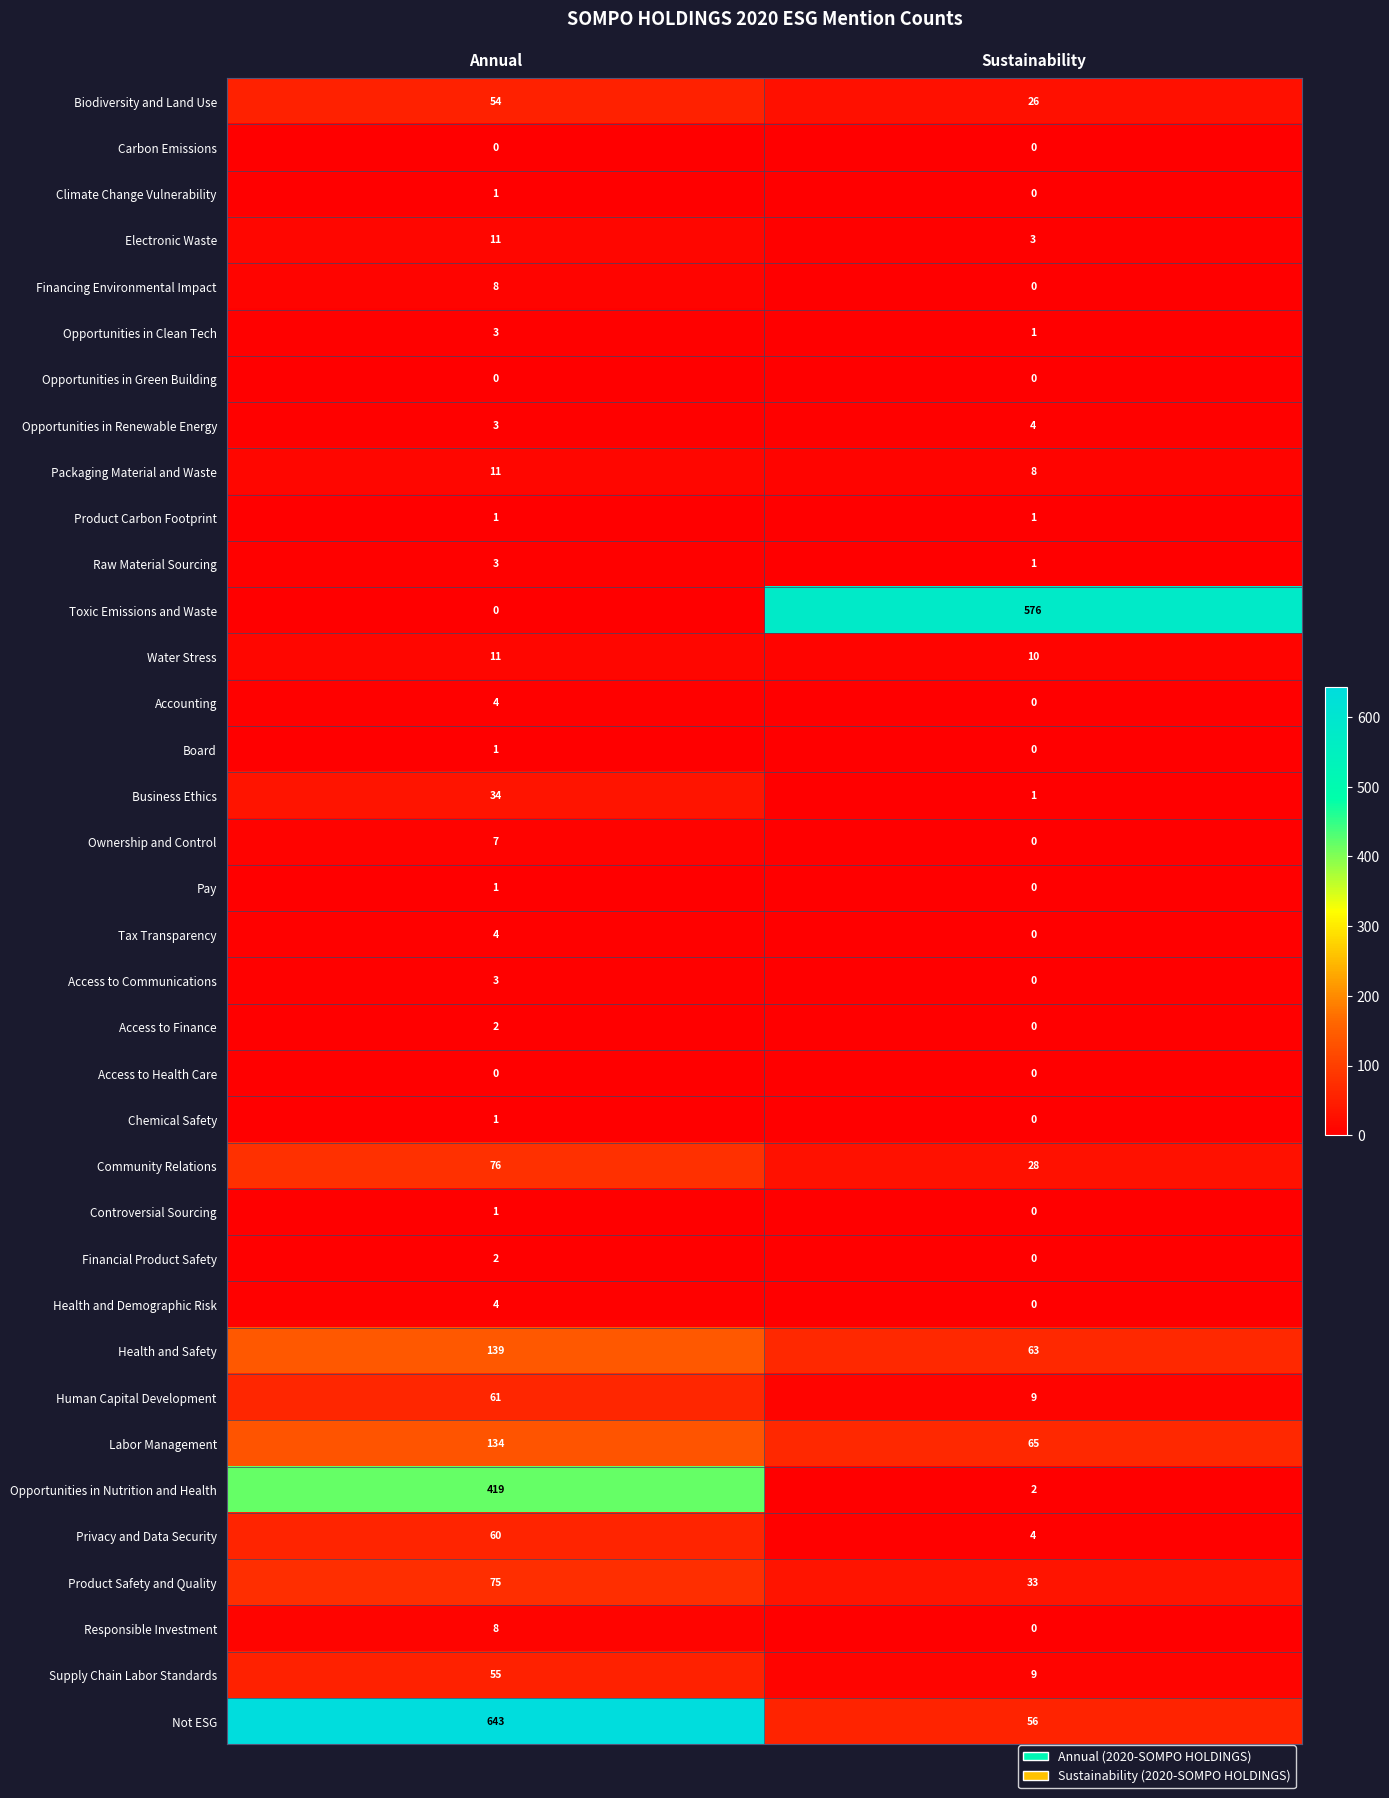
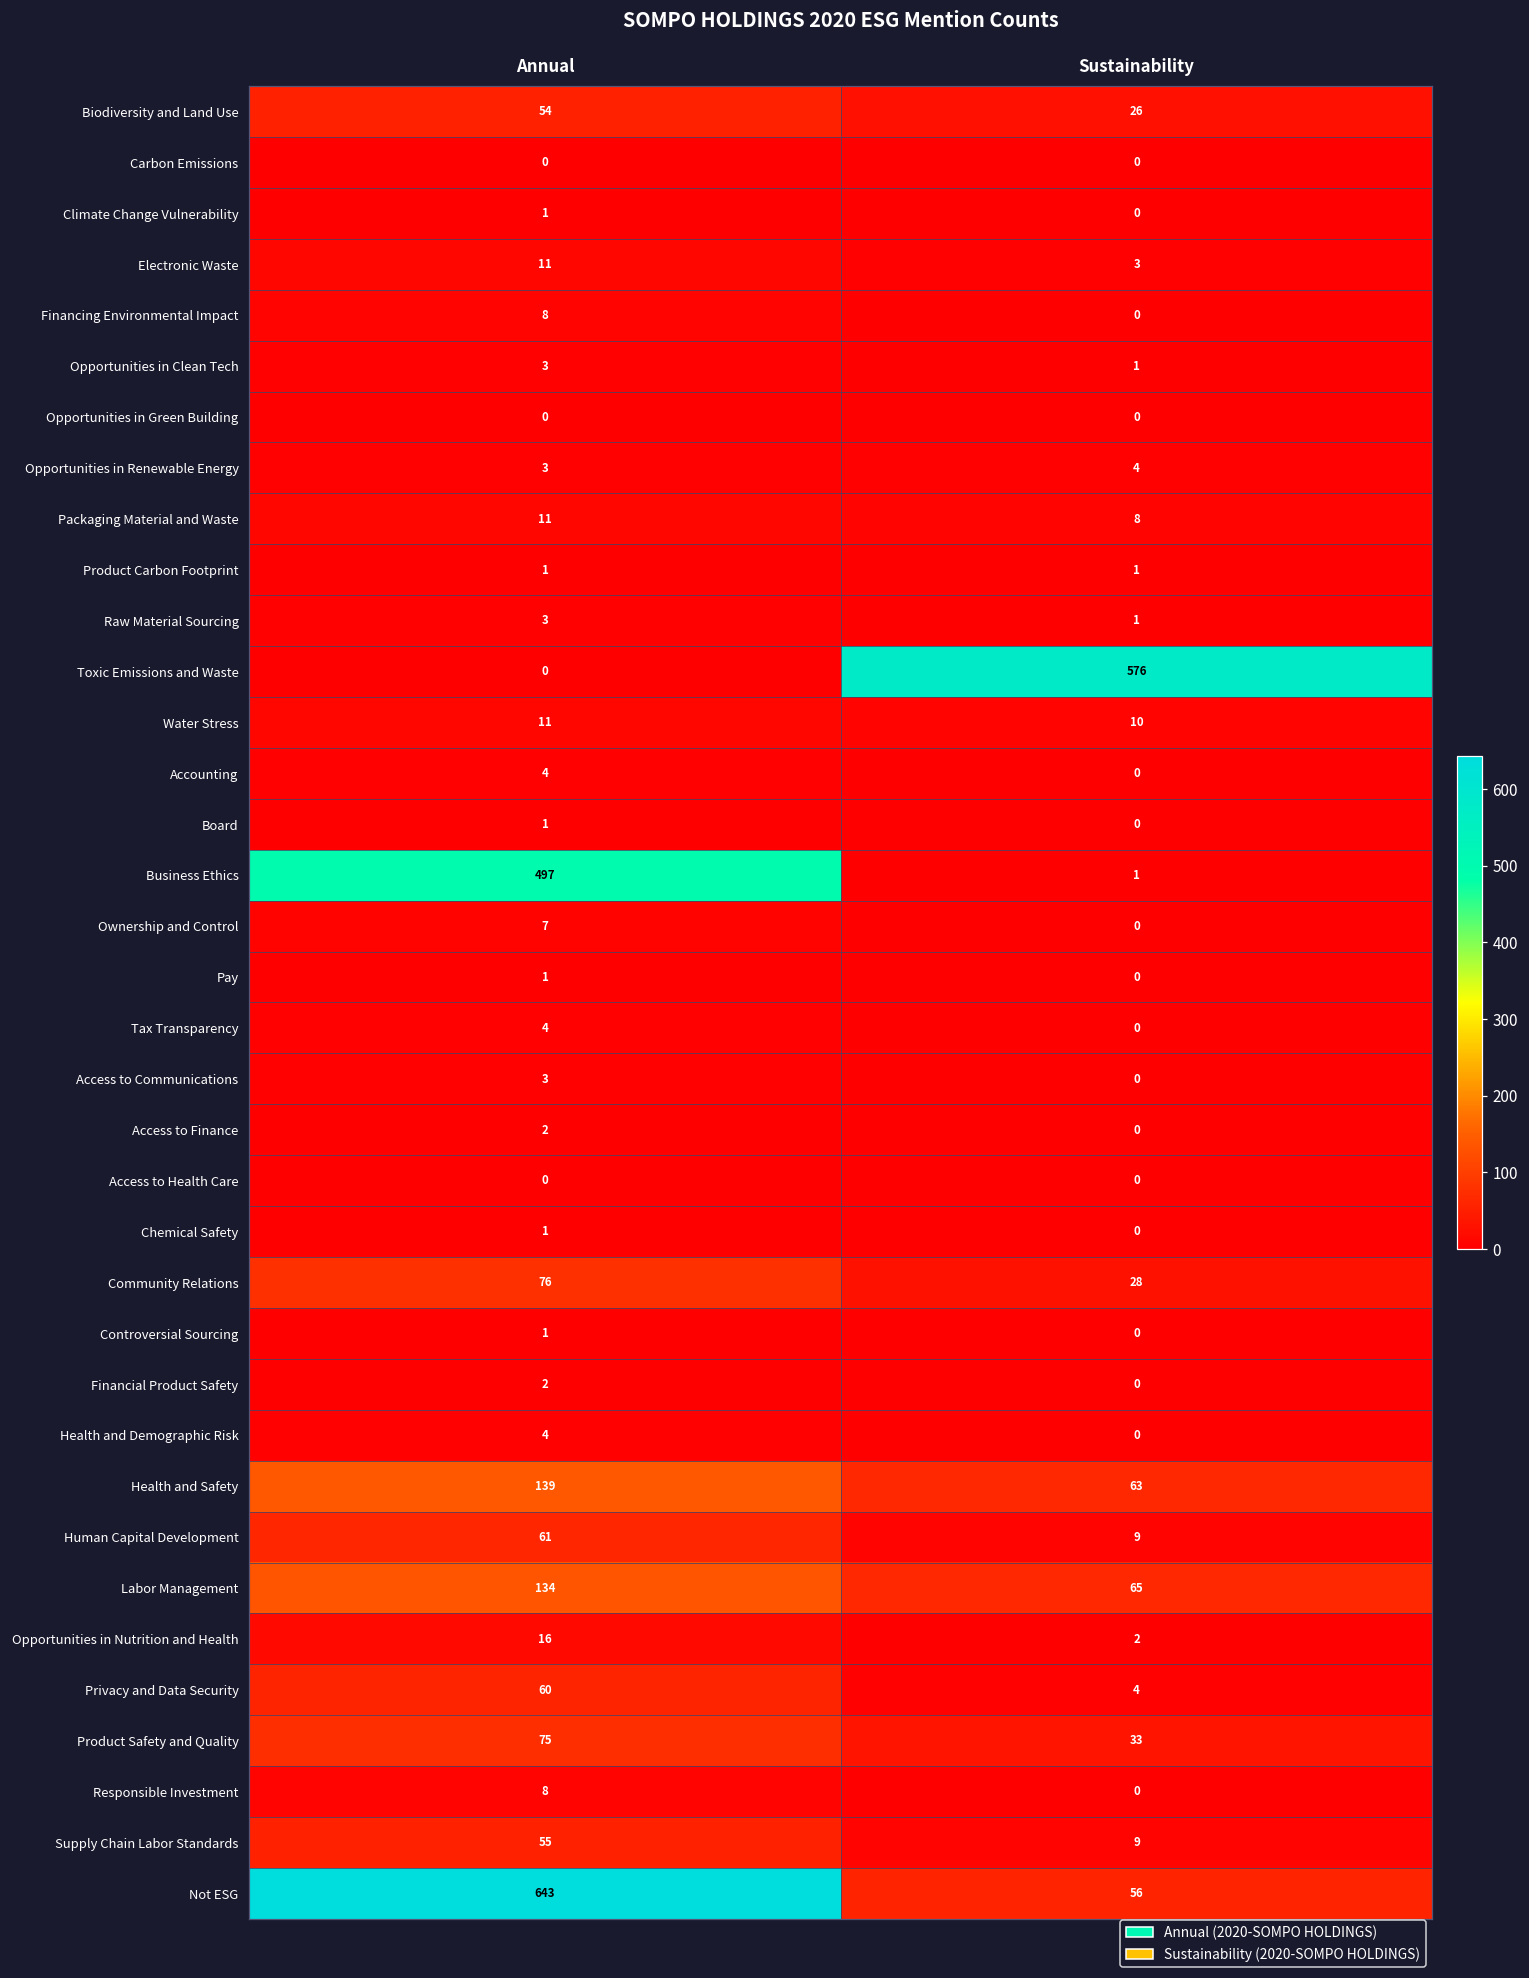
Business Ethics, Annual: 34 -> 497
Opportunities in Nutrition and Health, Annual: 419 -> 16
